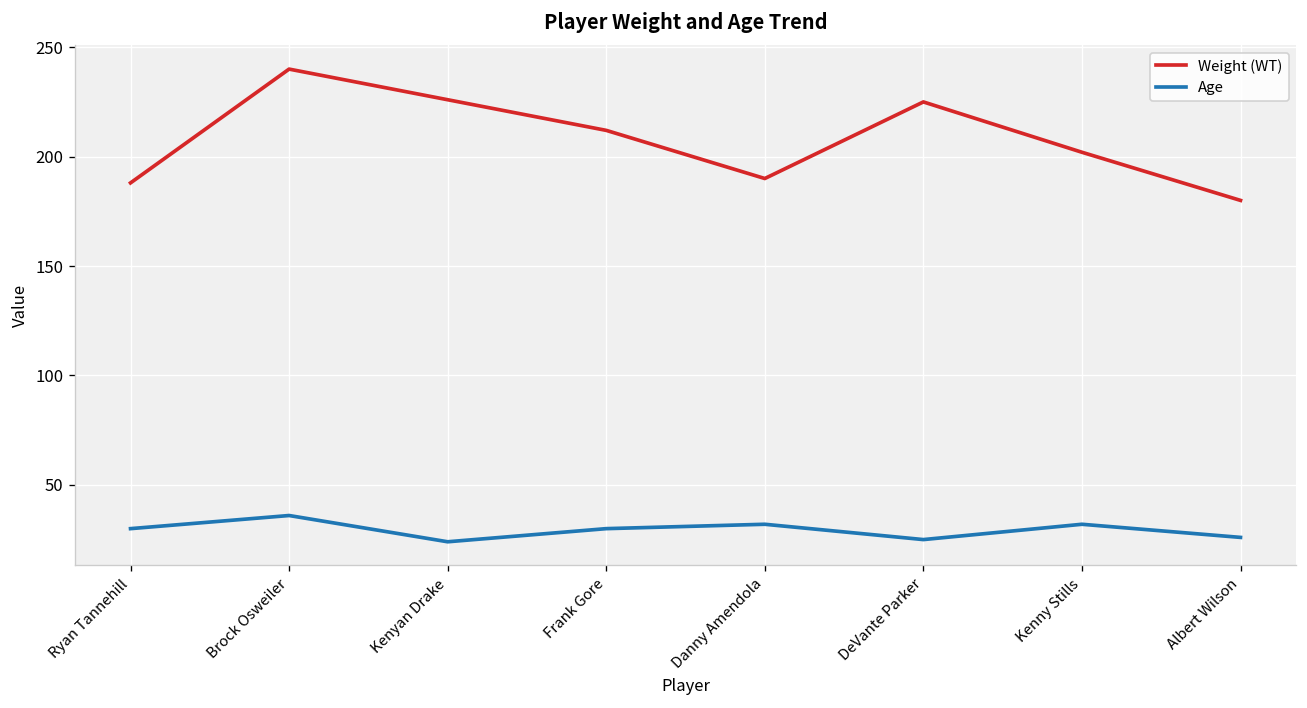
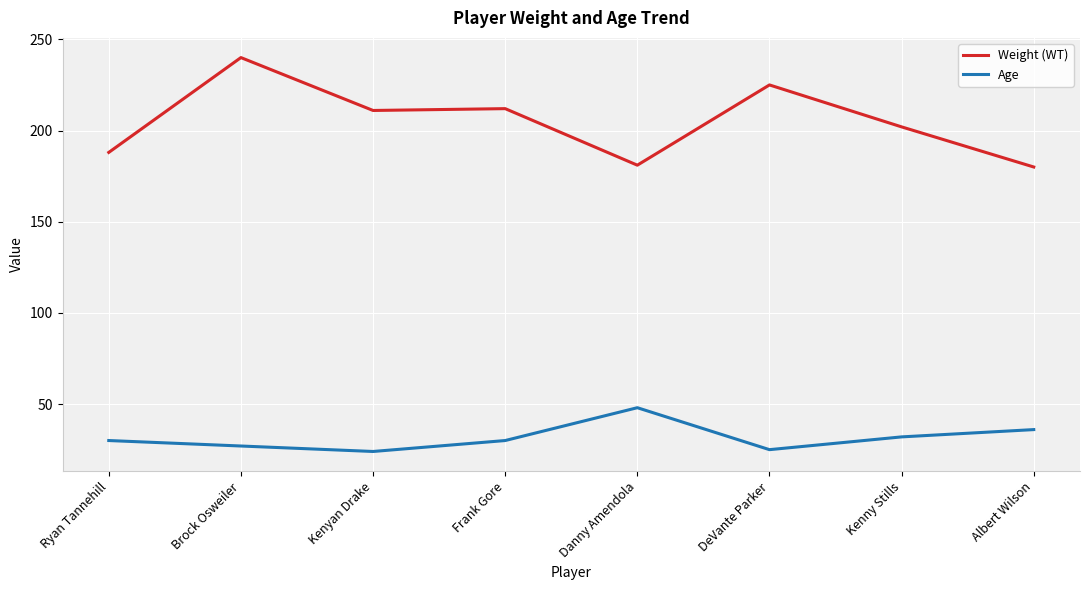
Age, Brock Osweiler: 36 -> 27
Weight (WT), Kenyan Drake: 226 -> 211
Weight (WT), Danny Amendola: 190 -> 181
Age, Danny Amendola: 32 -> 48
Age, Albert Wilson: 26 -> 36
